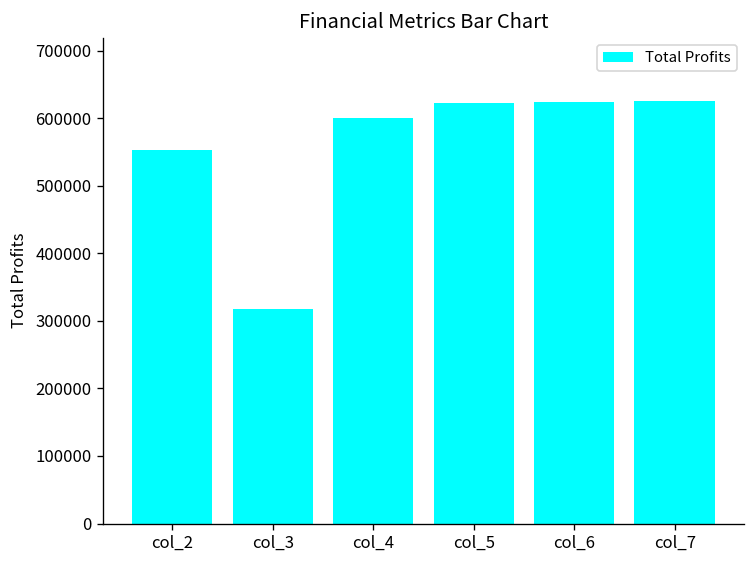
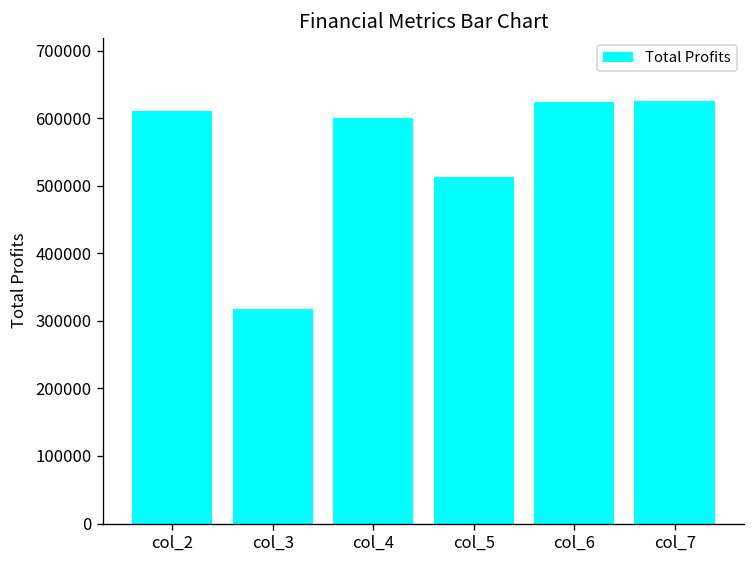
col_2: 550000 -> 610000
col_5: 620000 -> 510000
